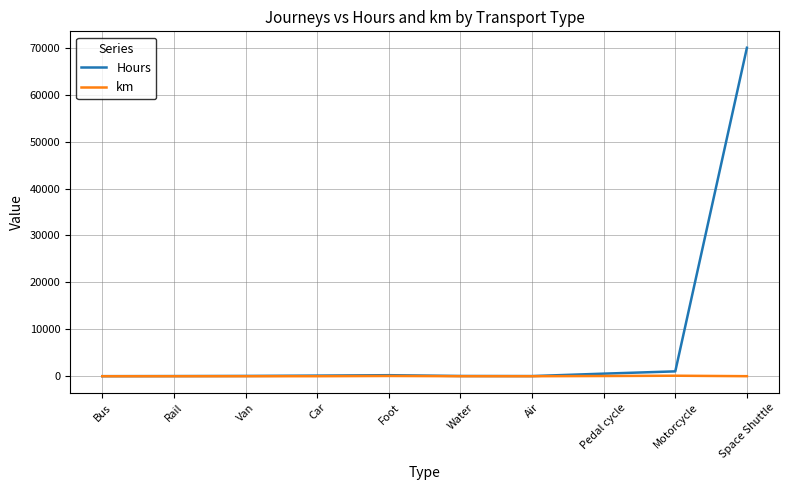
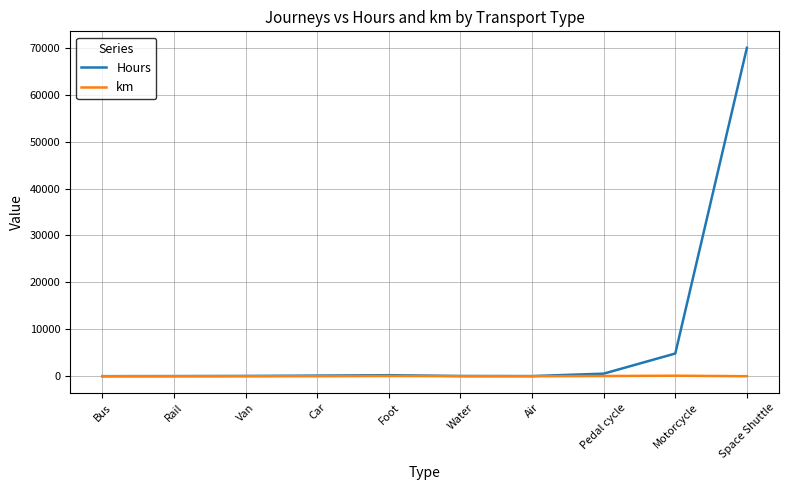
Hours, Motorcycle: 1000 -> 5000
